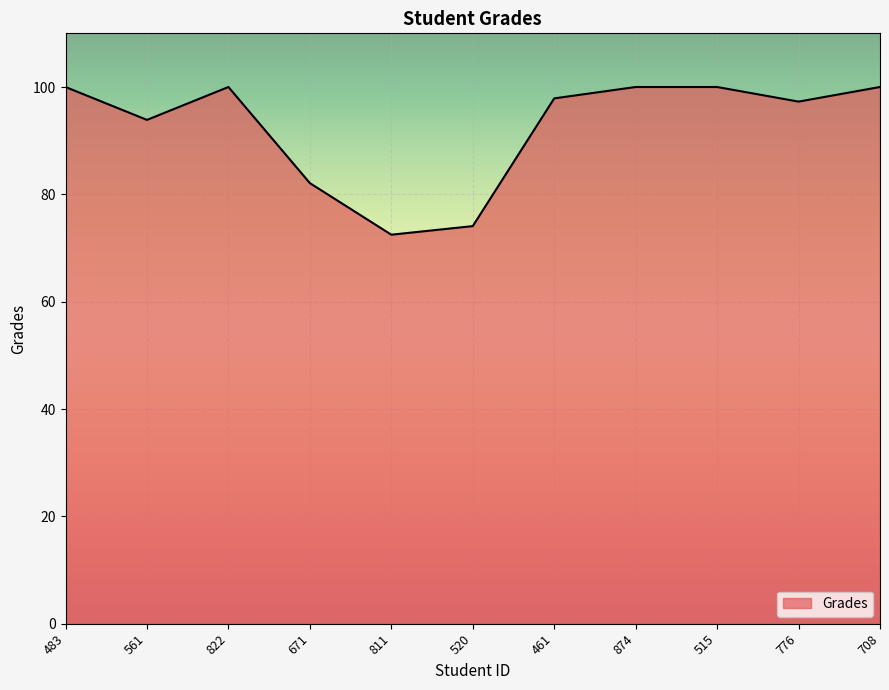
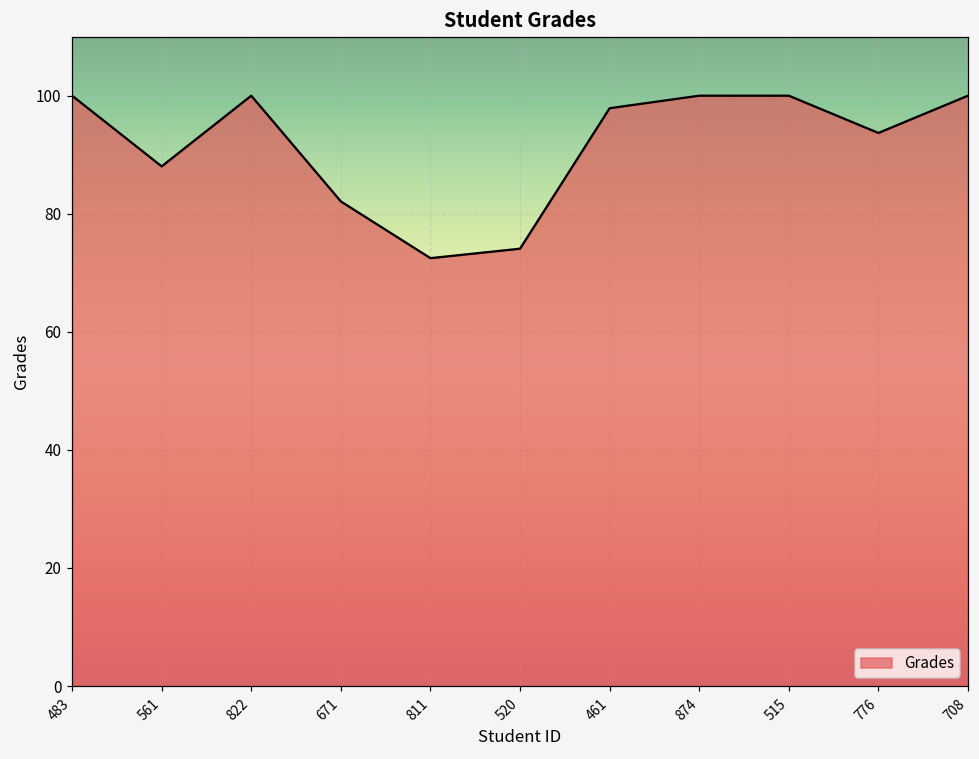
561: 94 -> 88
776: 97 -> 94
